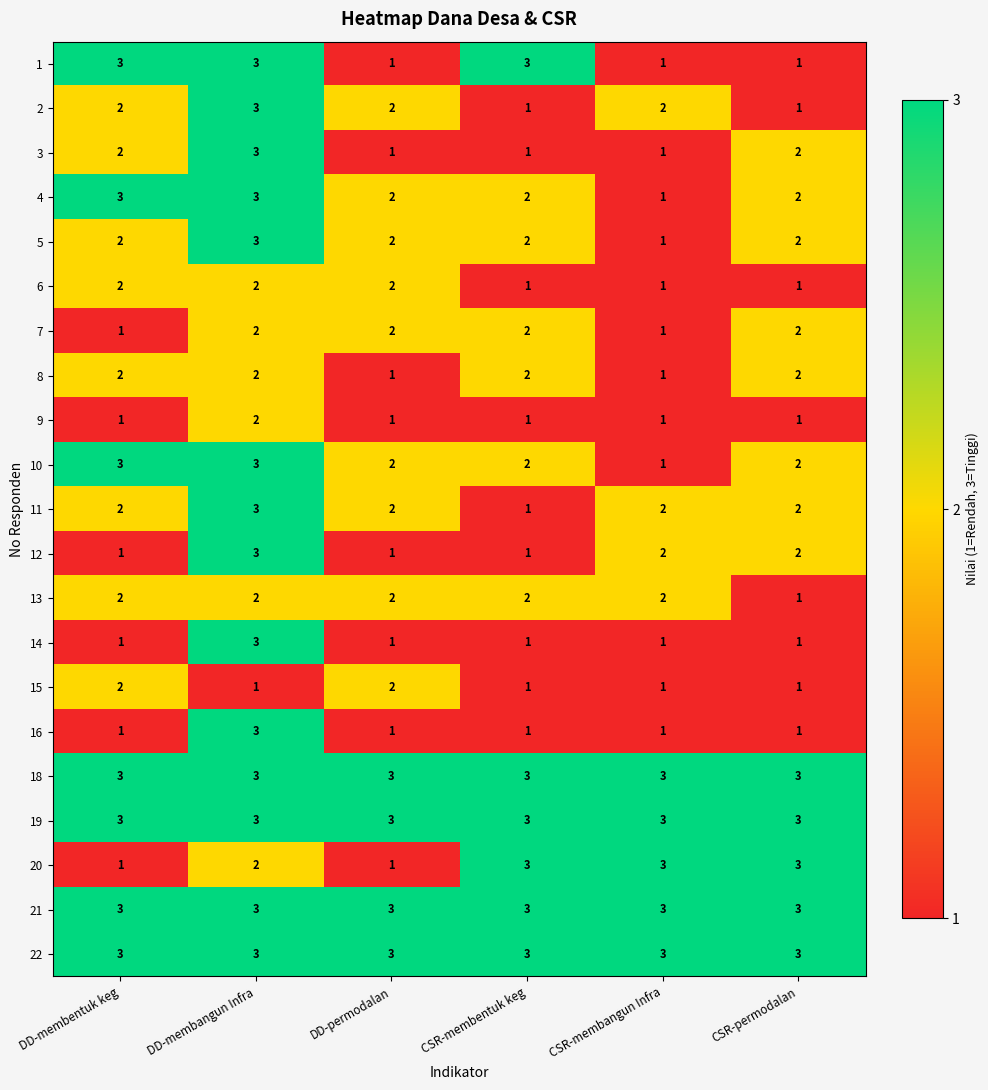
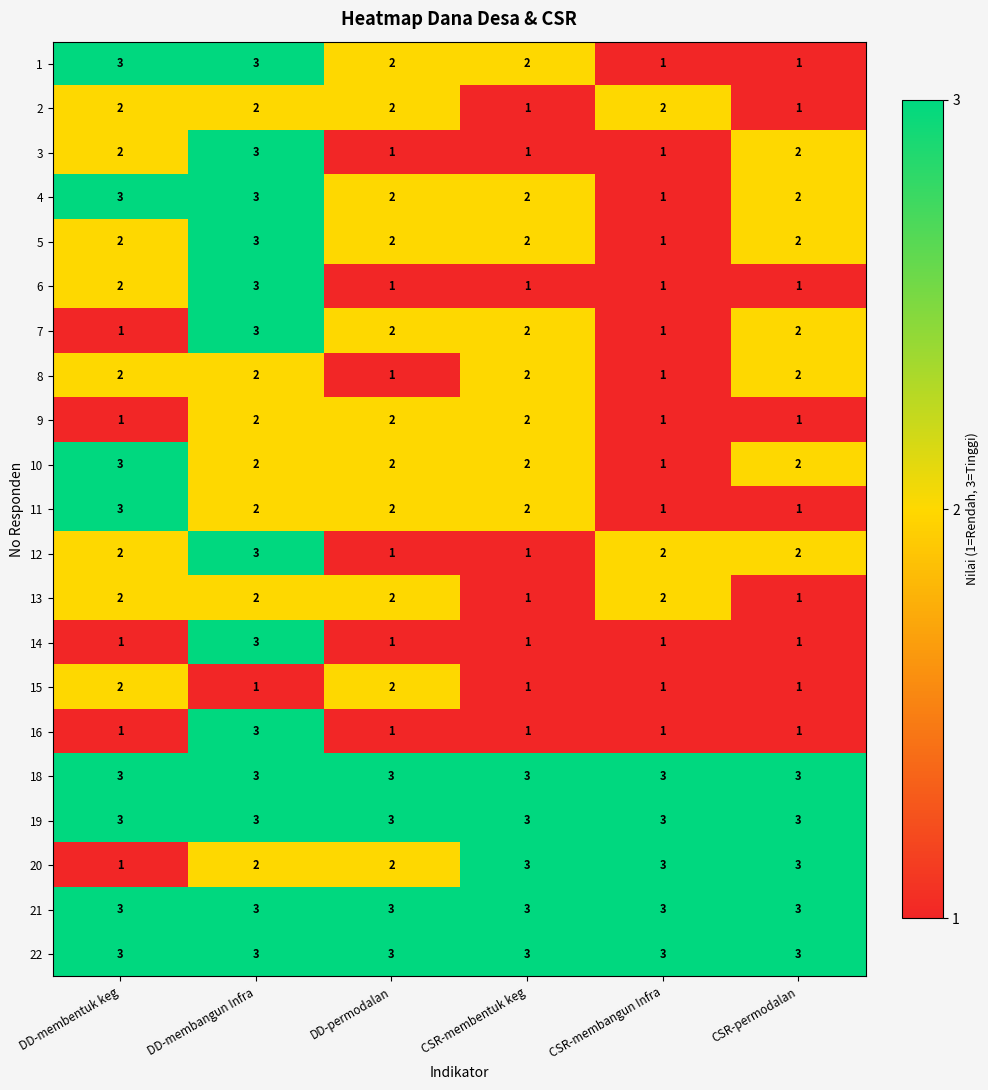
1, DD-permodalan: 1 -> 2
1, CSR-membentuk keg: 3 -> 2
2, DD-membangun Infra: 3 -> 2
6, DD-membangun Infra: 2 -> 3
6, DD-permodalan: 2 -> 1
7, DD-membangun Infra: 2 -> 3
9, DD-permodalan: 1 -> 2
9, CSR-membentuk keg: 1 -> 2
10, DD-membangun Infra: 3 -> 2
11, DD-membentuk keg: 2 -> 3
11, DD-membangun Infra: 3 -> 2
11, CSR-membentuk keg: 1 -> 2
11, CSR-membangun Infra: 2 -> 1
11, CSR-permodalan: 2 -> 1
12, DD-membentuk keg: 1 -> 2
13, CSR-membentuk keg: 2 -> 1
20, DD-permodalan: 1 -> 2
